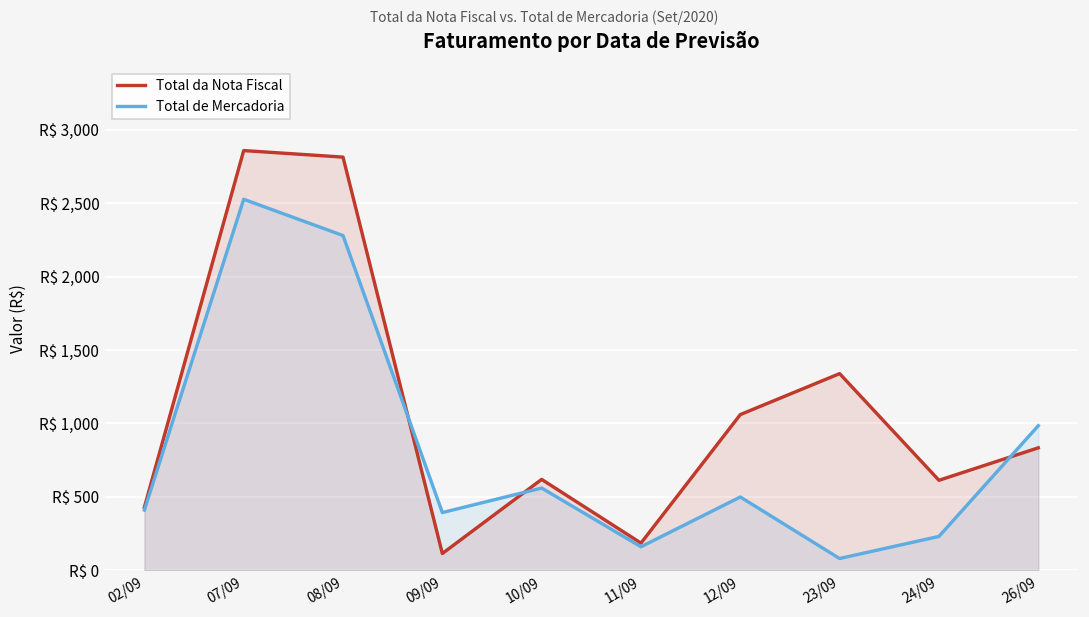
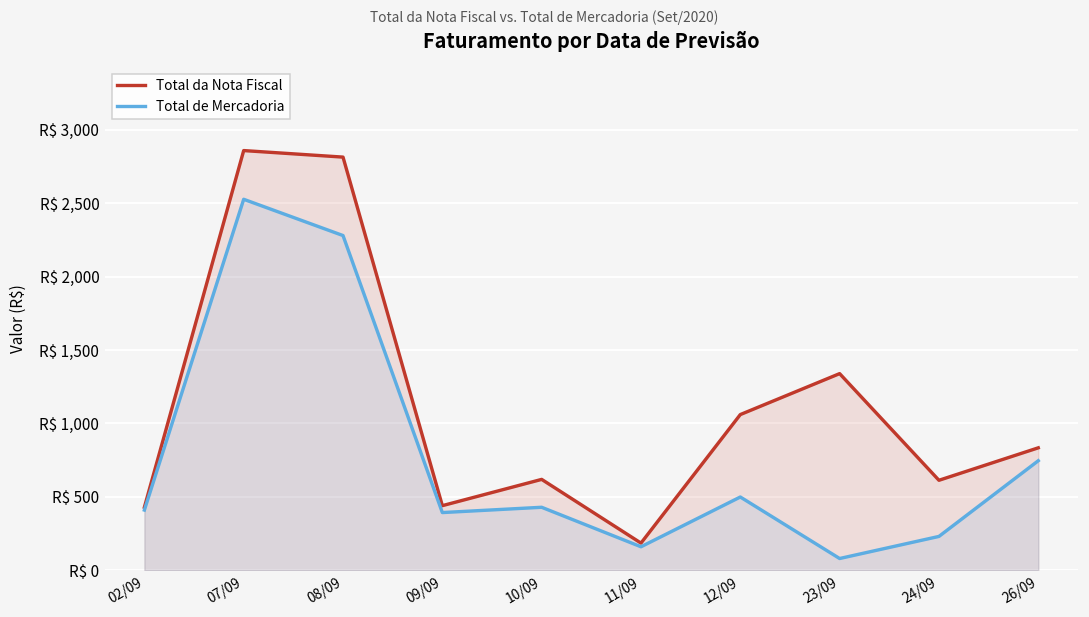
Total da Nota Fiscal, 09/09: R$ 110 -> R$ 440
Total de Mercadoria, 10/09: R$ 560 -> R$ 430
Total de Mercadoria, 26/09: R$ 980 -> R$ 750
